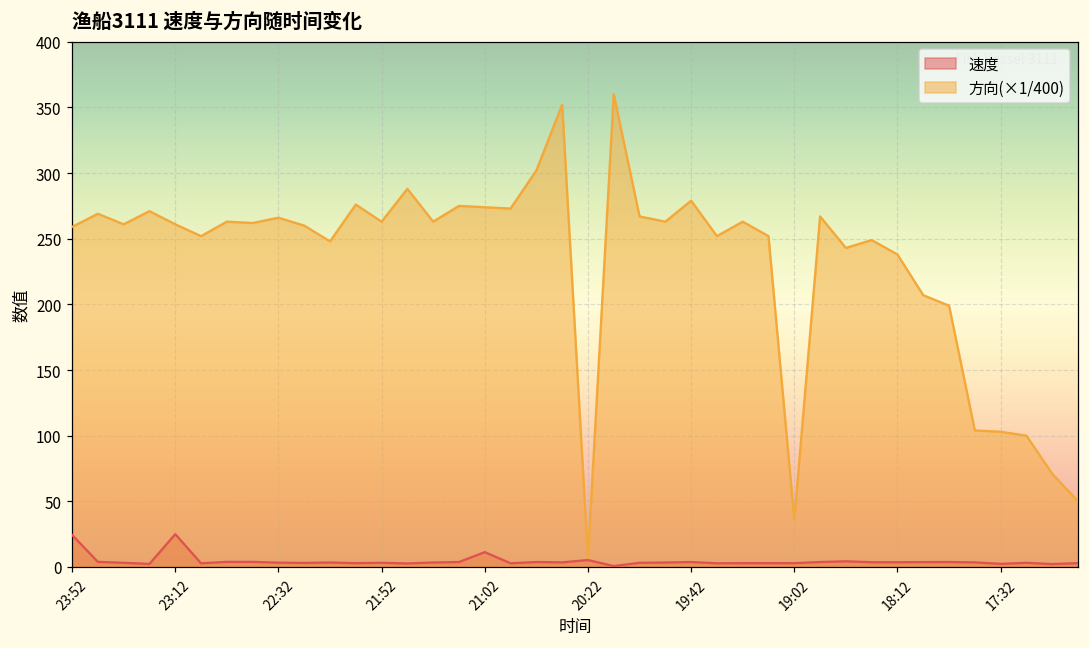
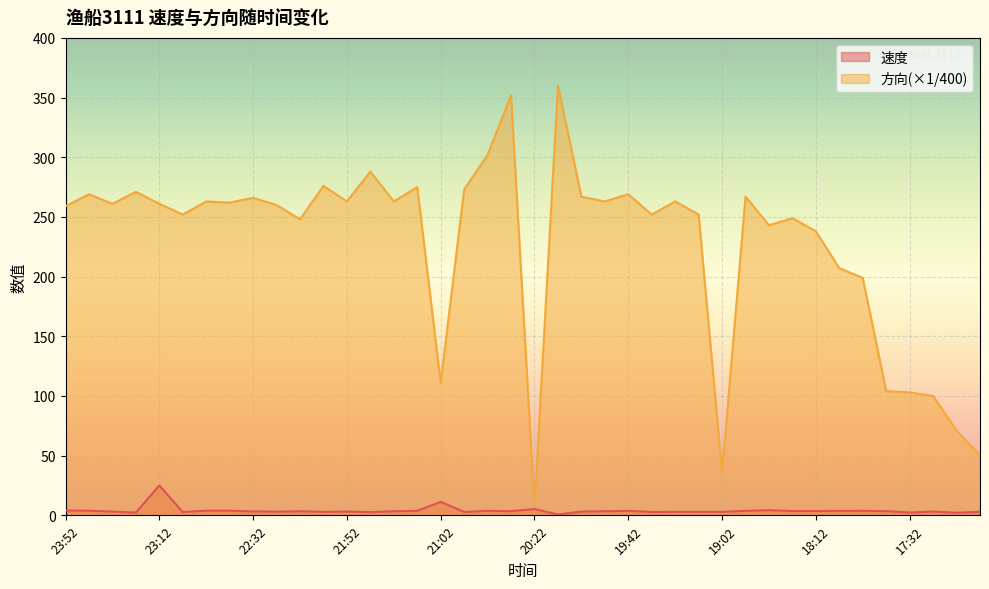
速度, 23:52: 24 -> 4
方向(×1/400), 21:02: 274 -> 111
方向(×1/400), 19:42: 279 -> 269
